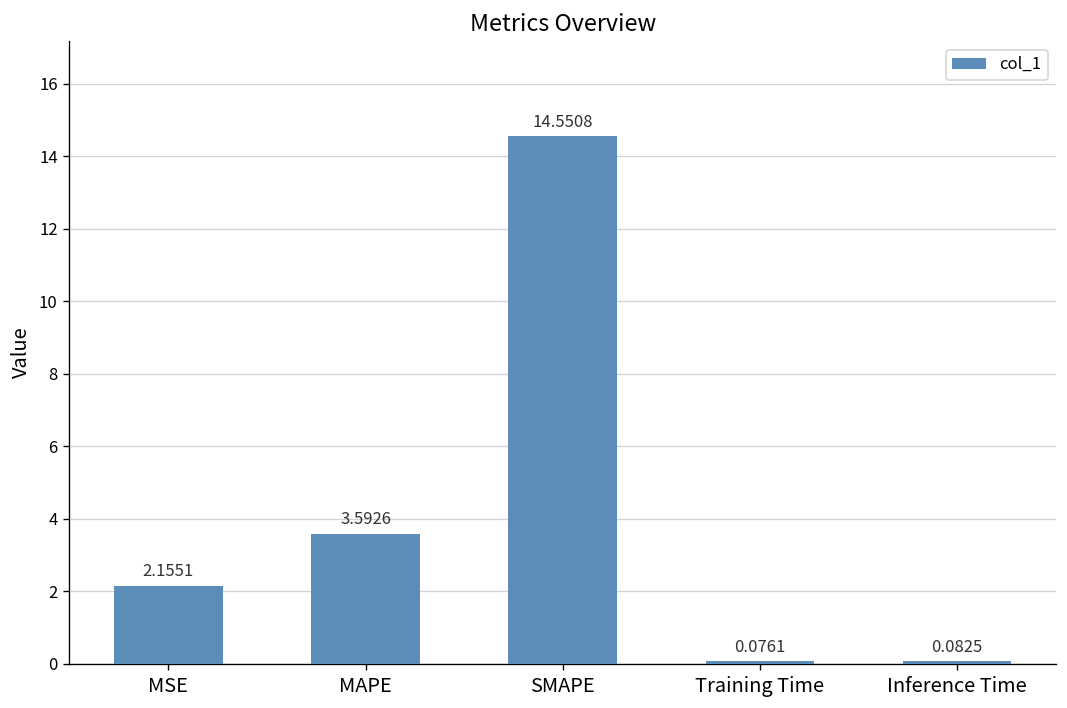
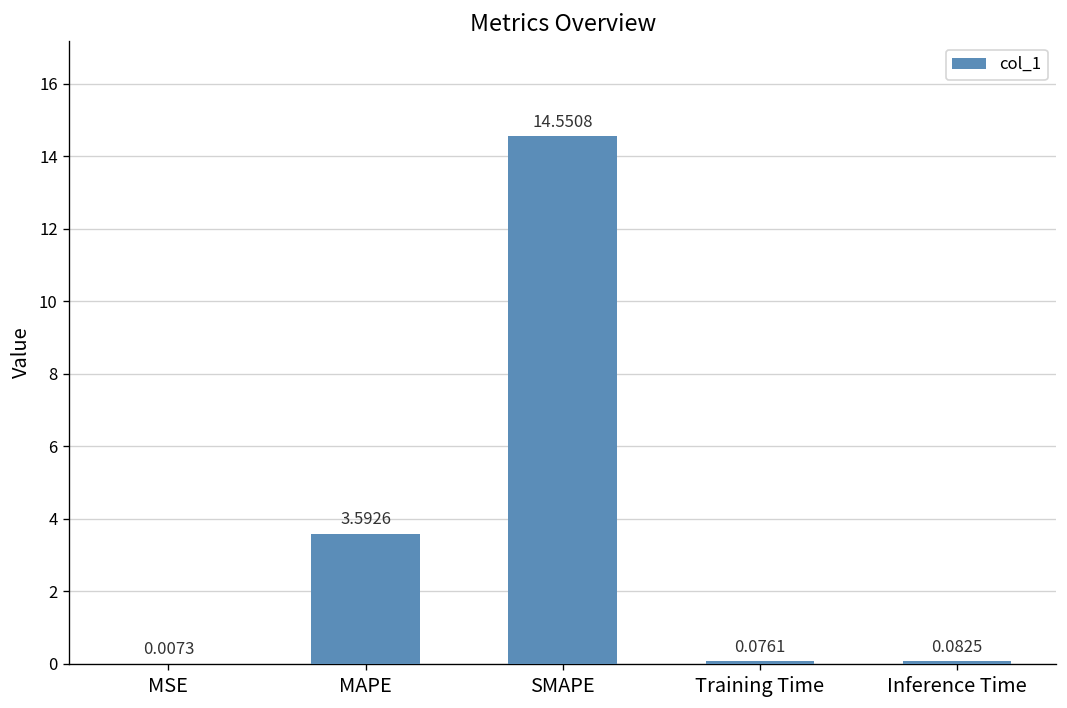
MSE: 2.1551 -> 0.0073
